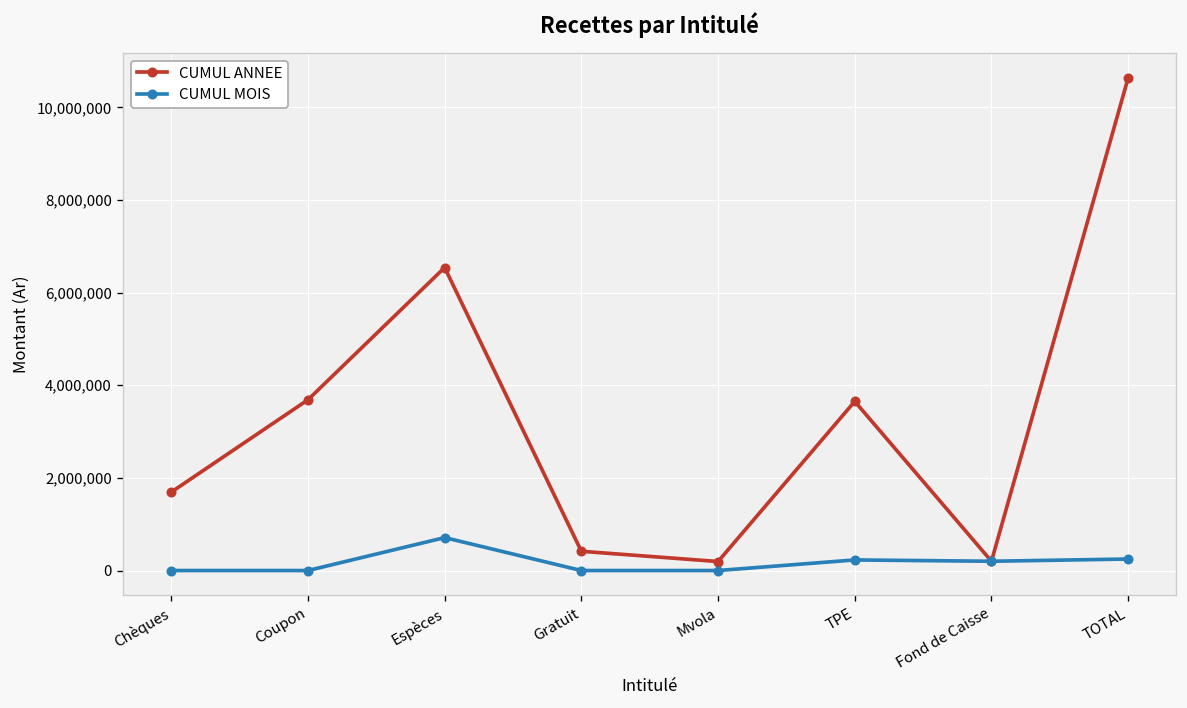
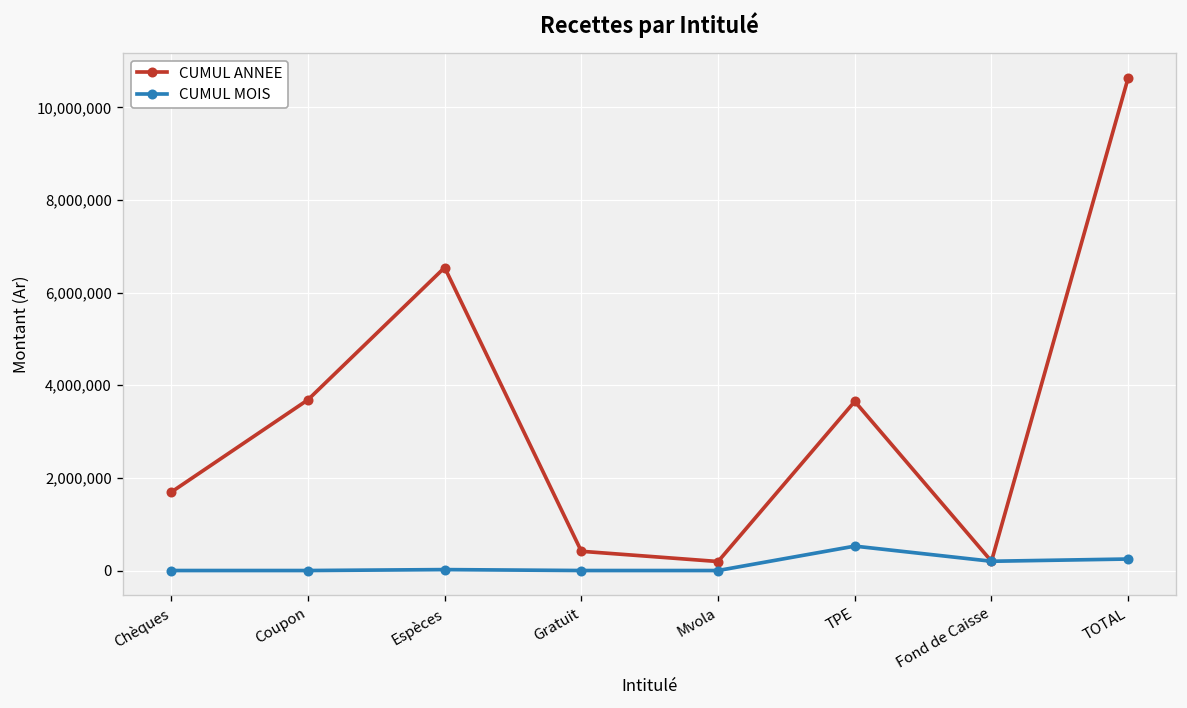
CUMUL MOIS, Espèces: 700,000 -> 0
CUMUL MOIS, TPE: 200,000 -> 500,000
